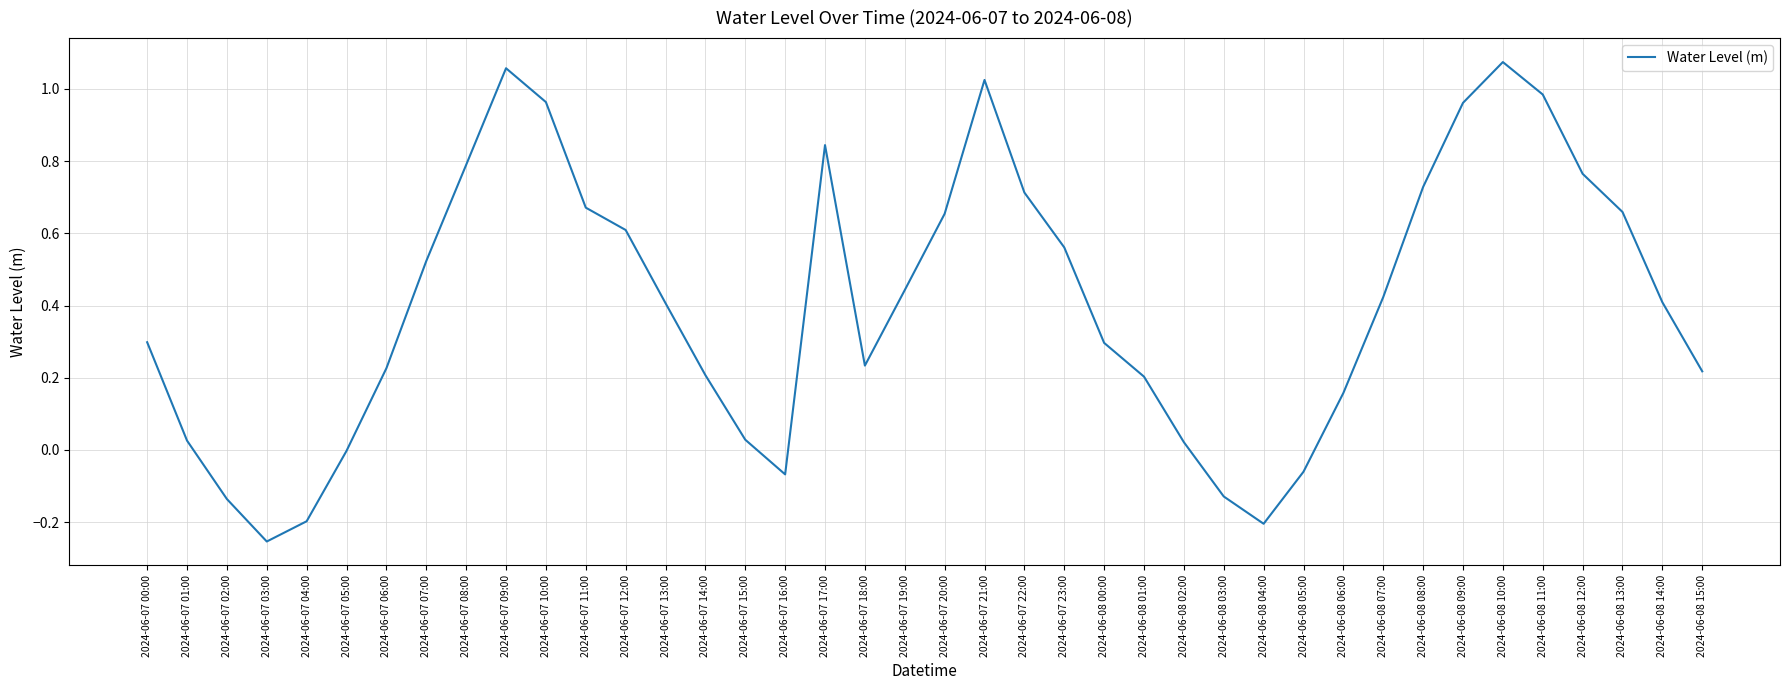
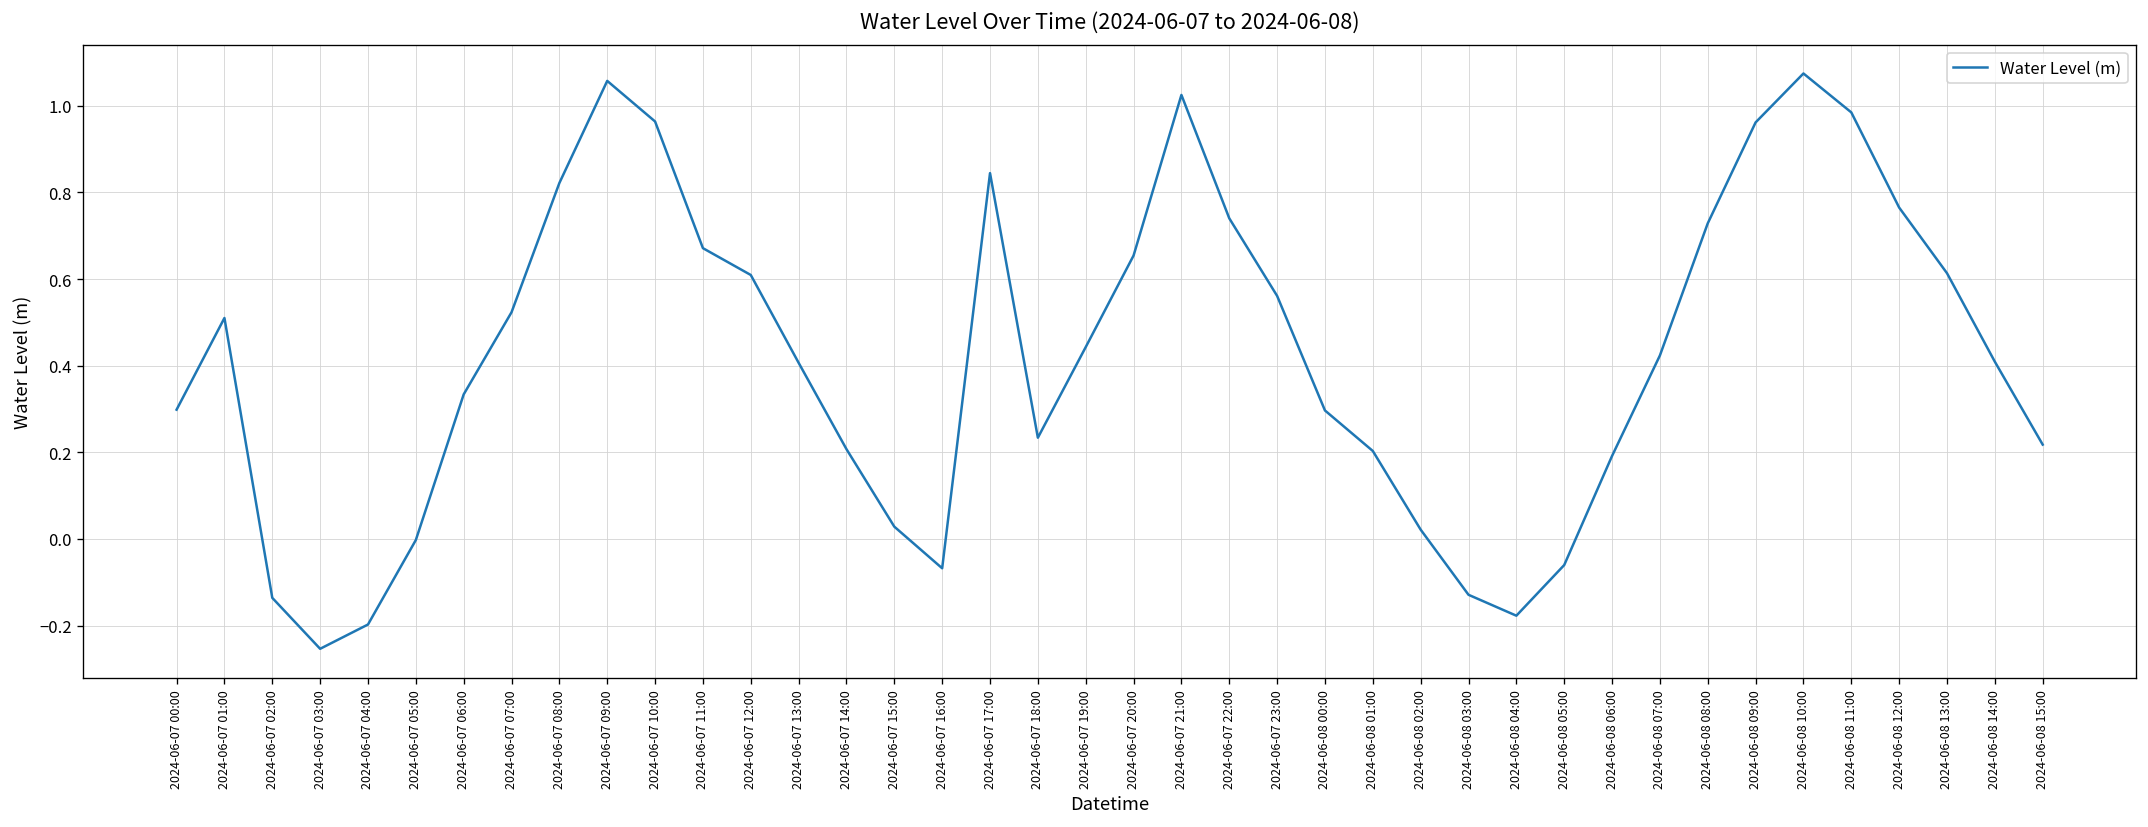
2024-06-07 01:00: 0.03 -> 0.51
2024-06-07 06:00: 0.23 -> 0.33
2024-06-07 08:00: 0.79 -> 0.82
2024-06-07 22:00: 0.71 -> 0.74
2024-06-08 04:00: -0.20 -> -0.18
2024-06-08 06:00: 0.16 -> 0.19
2024-06-08 13:00: 0.66 -> 0.61
